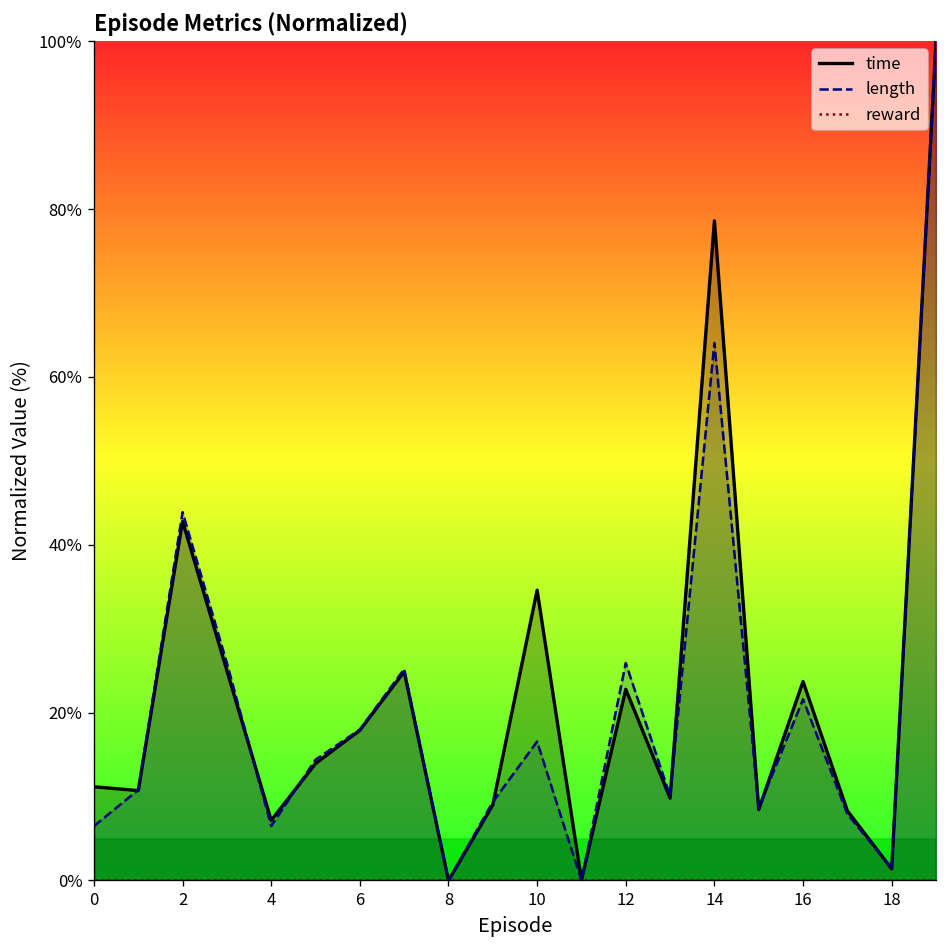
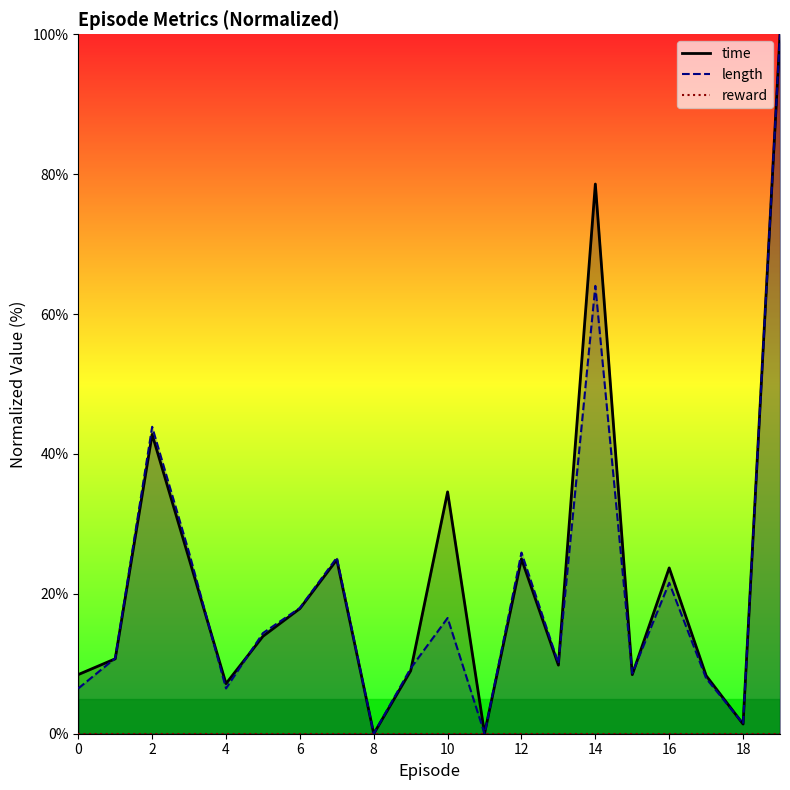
time, 0: 11% -> 8%
time, 12: 23% -> 25%
